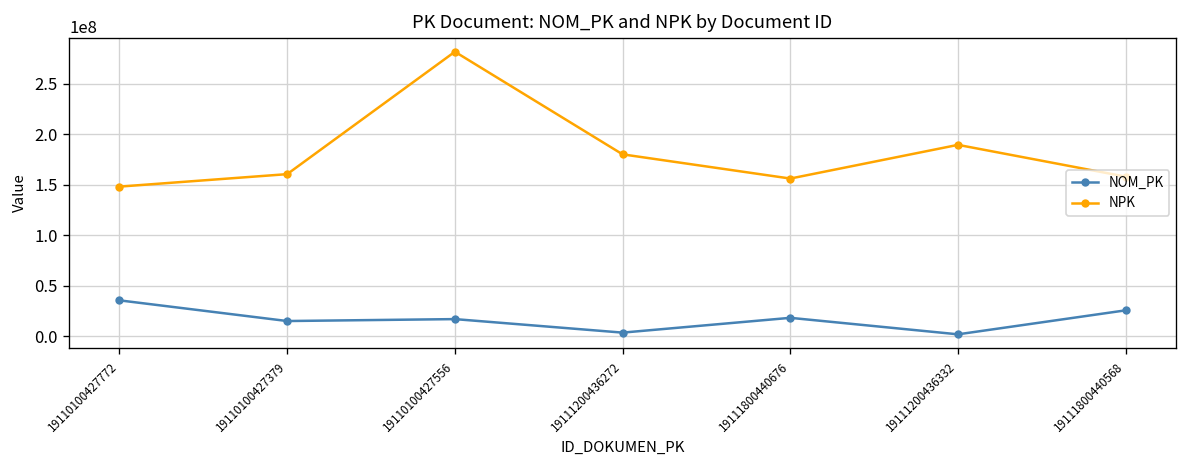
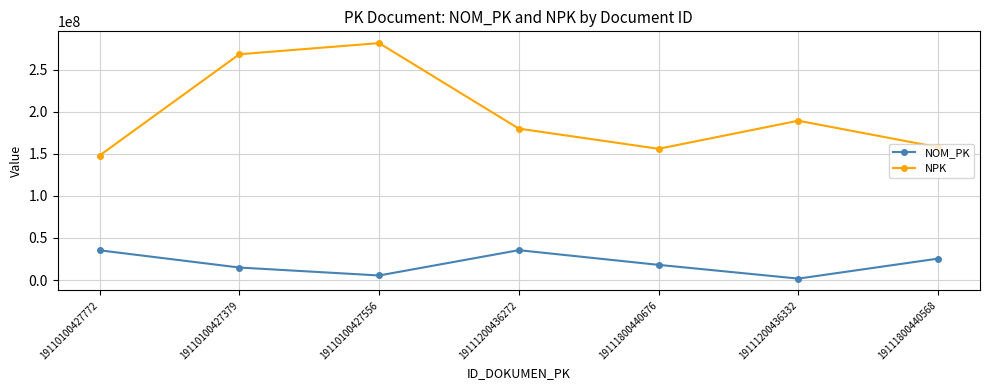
NPK, 19110100427379: 160000000 -> 270000000
NOM_PK, 19110100427556: 20000000 -> 10000000
NOM_PK, 19111200436272: 0 -> 40000000
